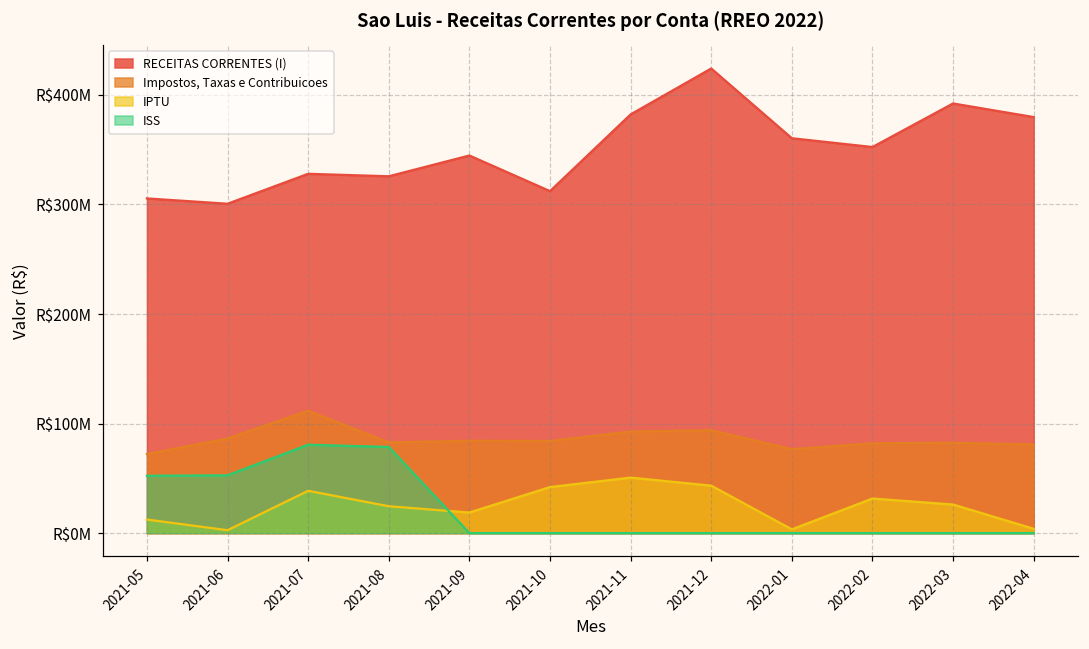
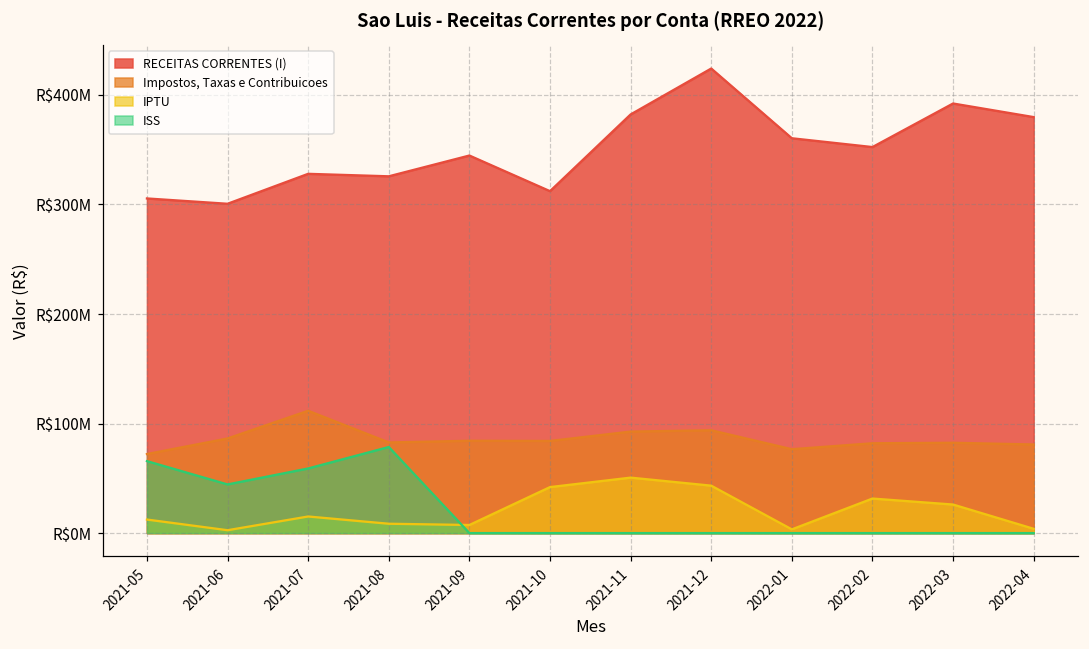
ISS, 2021-05: R$50000000 -> R$70000000
ISS, 2021-06: R$50000000 -> R$40000000
IPTU, 2021-07: R$40000000 -> R$20000000
ISS, 2021-07: R$80000000 -> R$60000000
IPTU, 2021-08: R$20000000 -> R$10000000
IPTU, 2021-09: R$20000000 -> R$10000000
